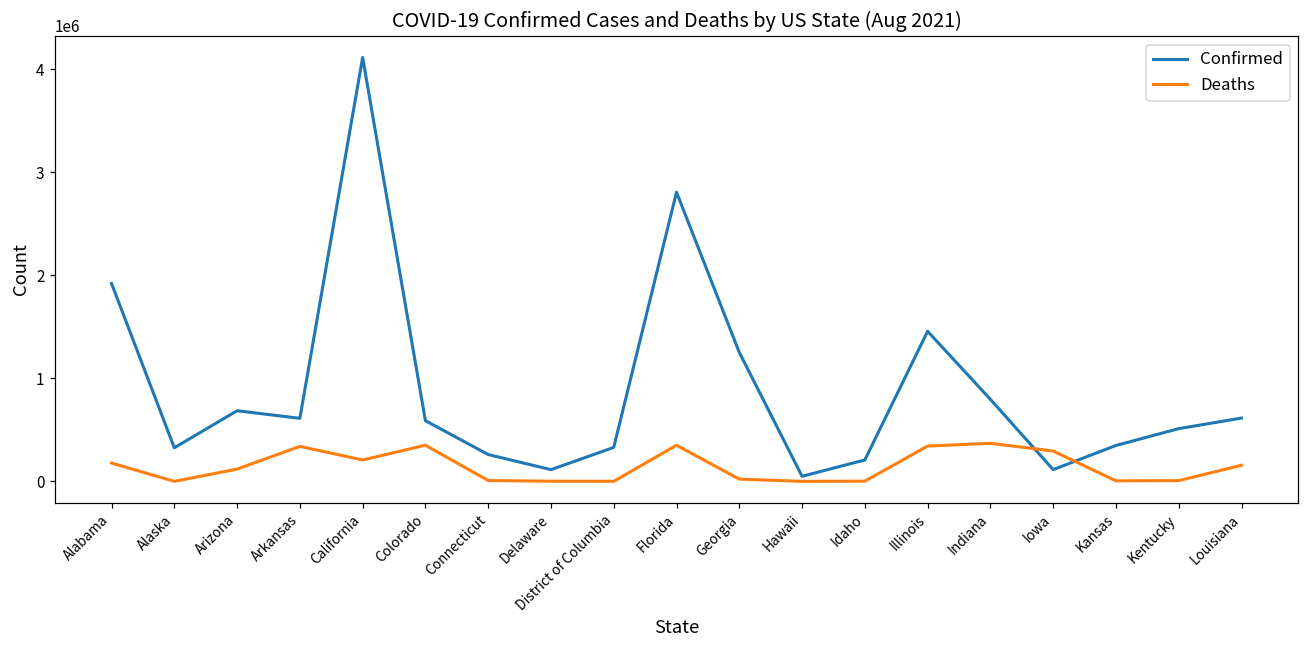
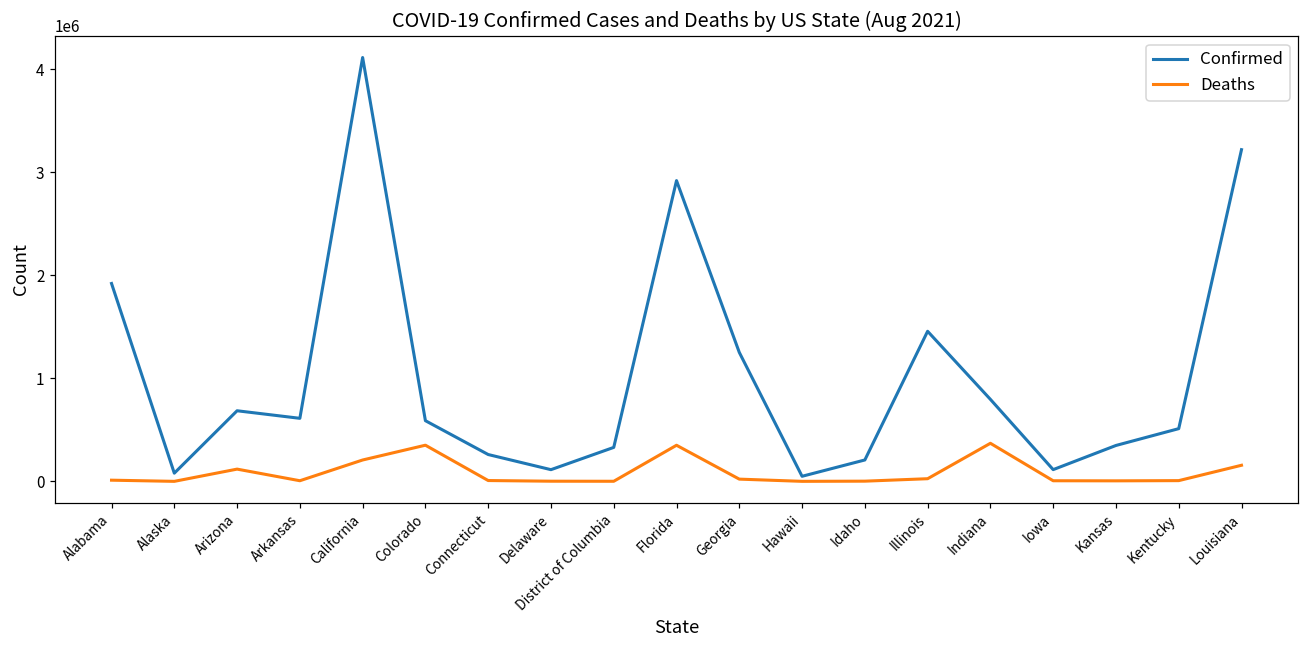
Deaths, Alabama: 200000 -> 0
Confirmed, Alaska: 300000 -> 100000
Deaths, Arkansas: 300000 -> 0
Confirmed, Florida: 2800000 -> 2900000
Deaths, Illinois: 300000 -> 0
Deaths, Iowa: 300000 -> 0
Confirmed, Louisiana: 600000 -> 3200000
